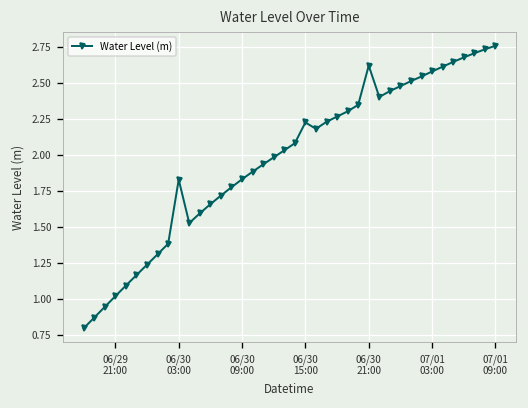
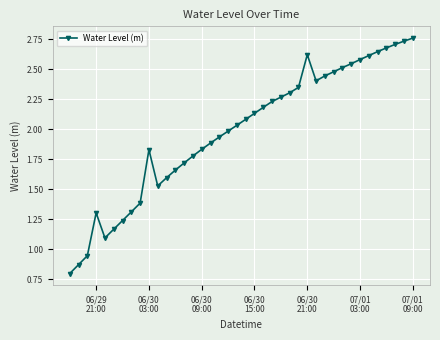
06/29 21:00: 1.02 -> 1.30
06/30 15:00: 2.23 -> 2.13
